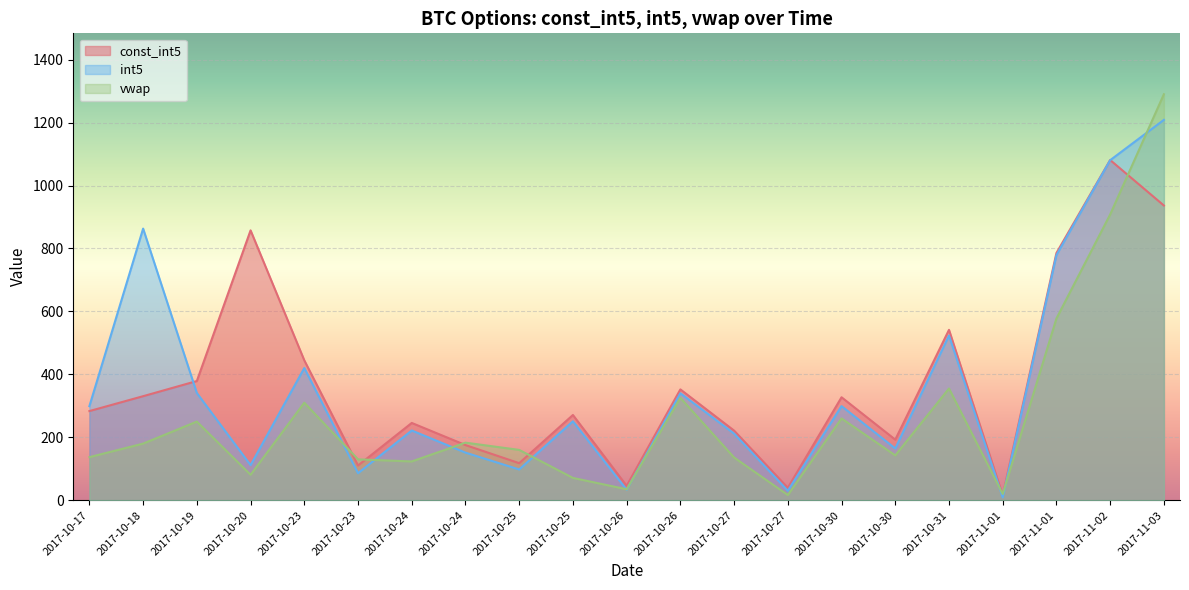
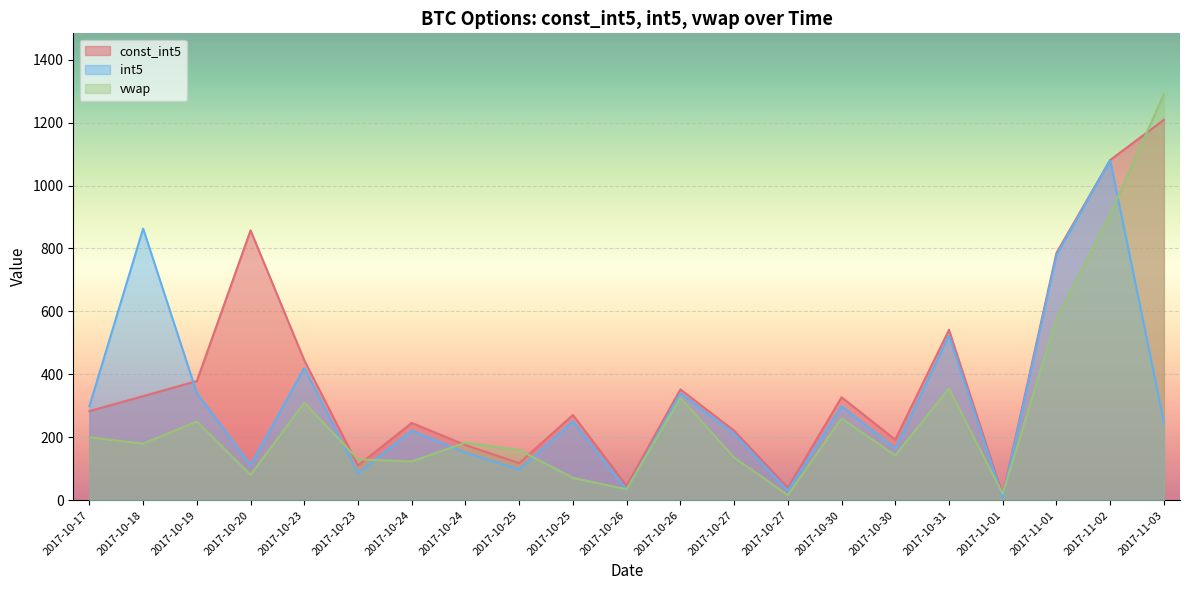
vwap, 2017-10-17: 140 -> 200
const_int5, 2017-11-03: 940 -> 1210
int5, 2017-11-03: 1210 -> 250
